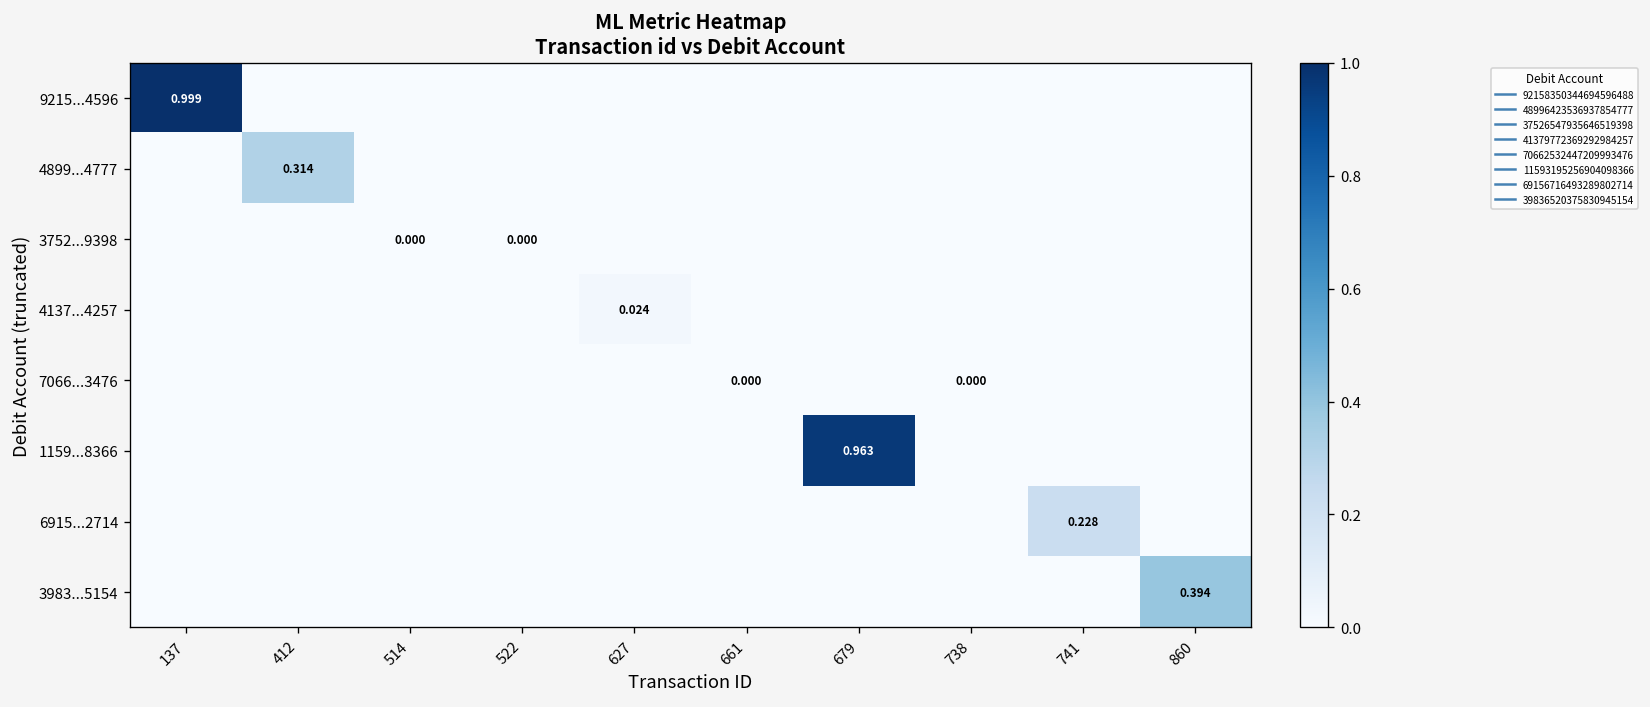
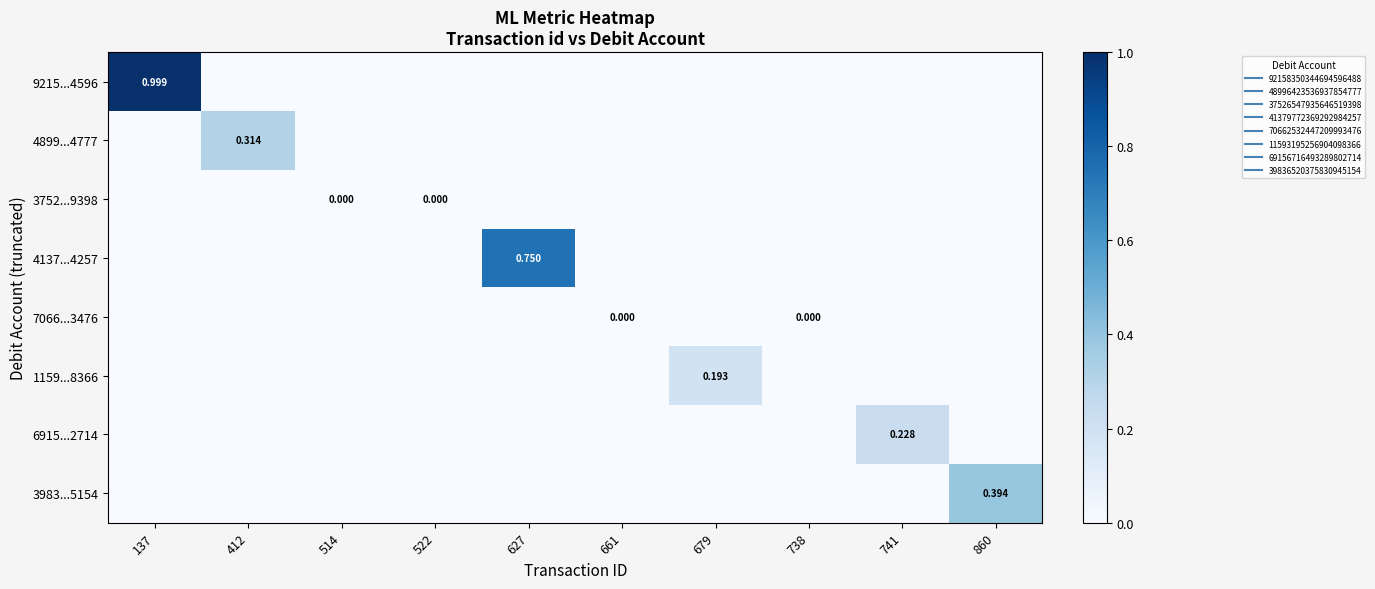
4137...4257, 627: 0.024 -> 0.750
1159...8366, 679: 0.963 -> 0.193
